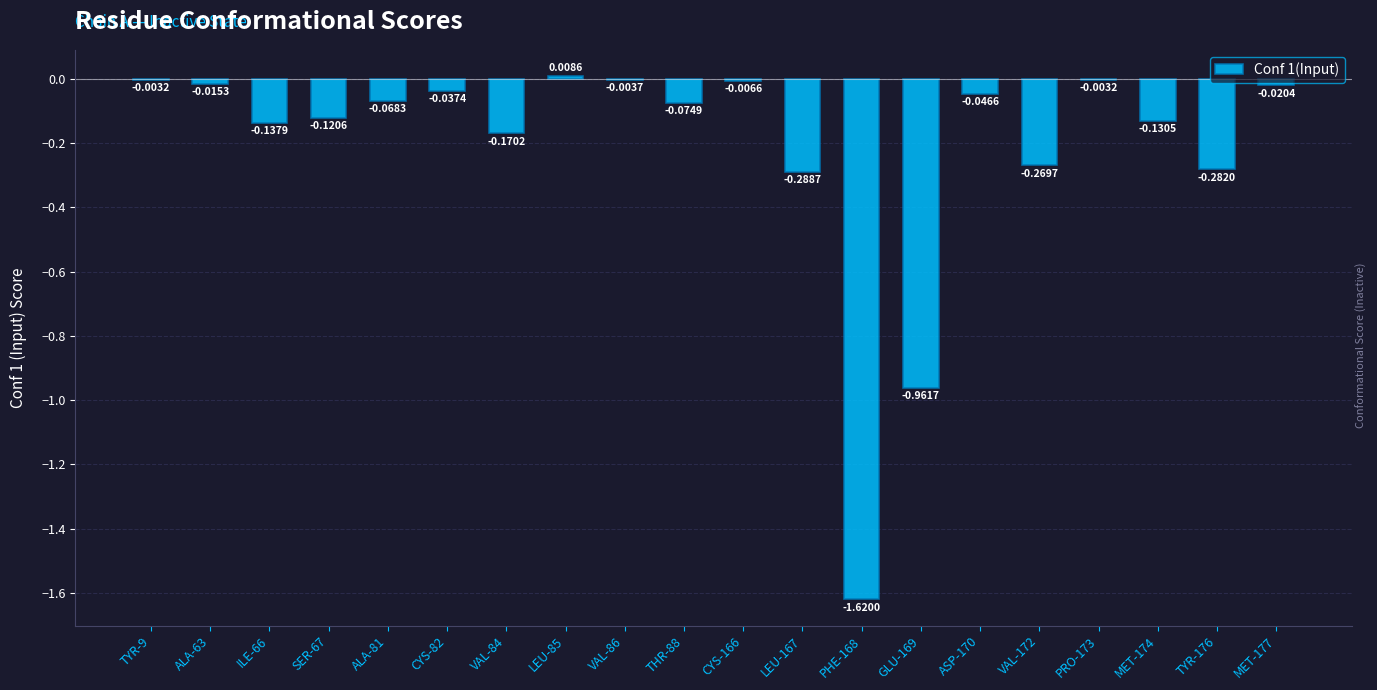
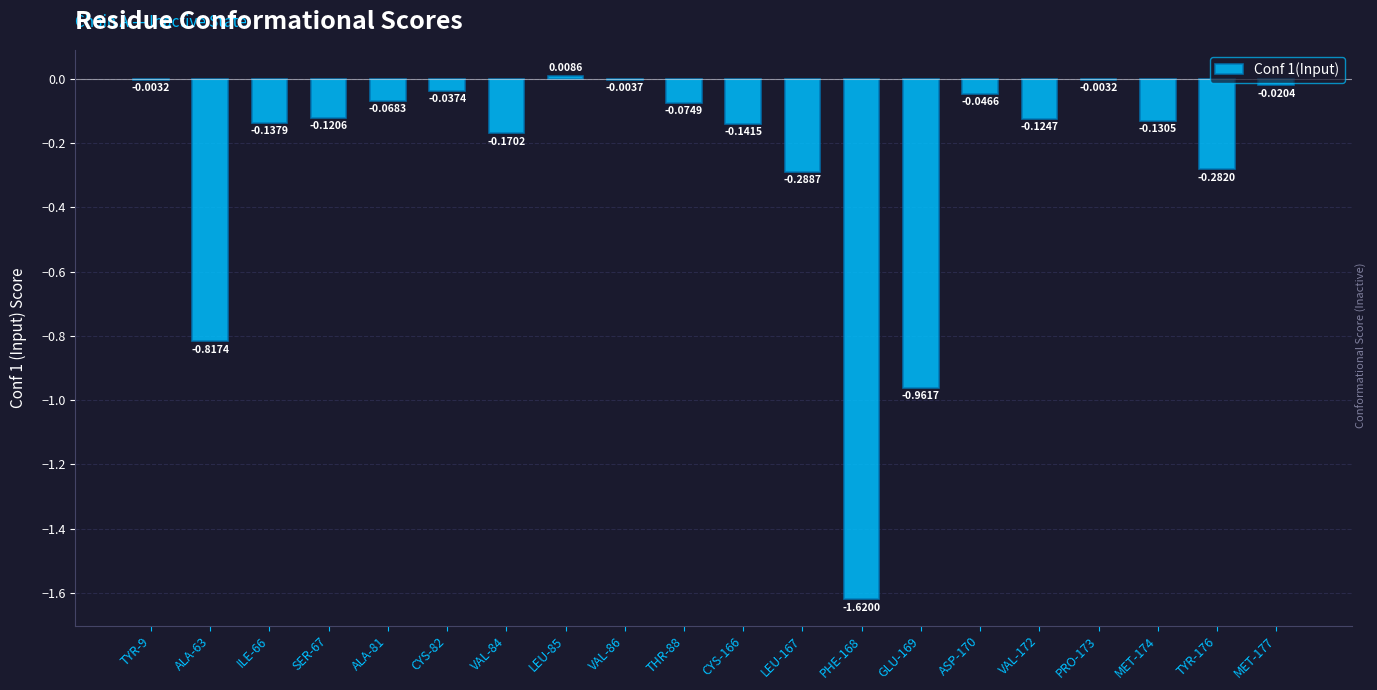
ALA-63: -0.0153 -> -0.8174
CYS-166: -0.0066 -> -0.1415
VAL-172: -0.2697 -> -0.1247
